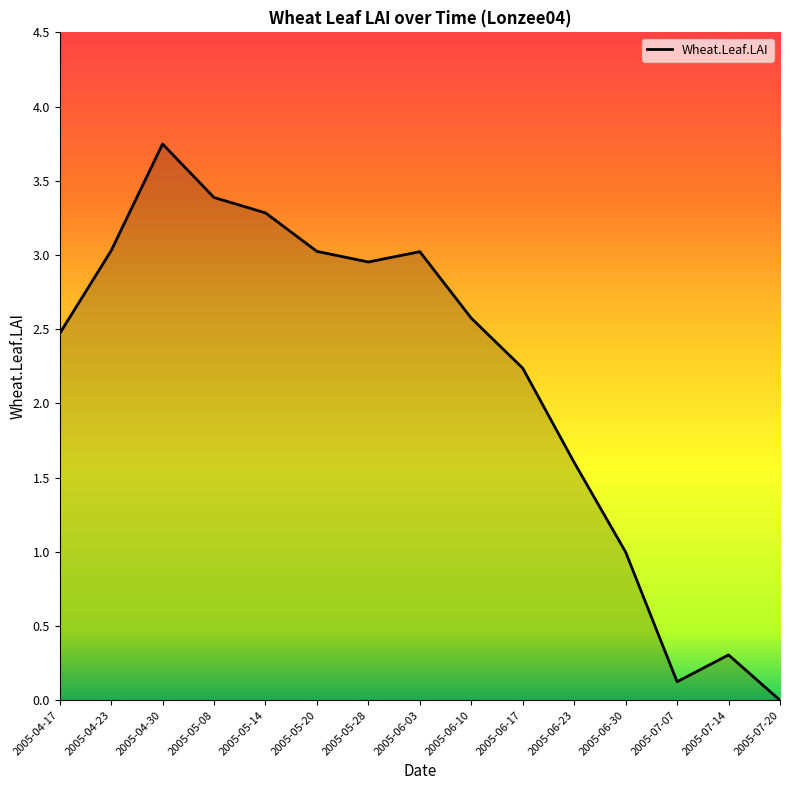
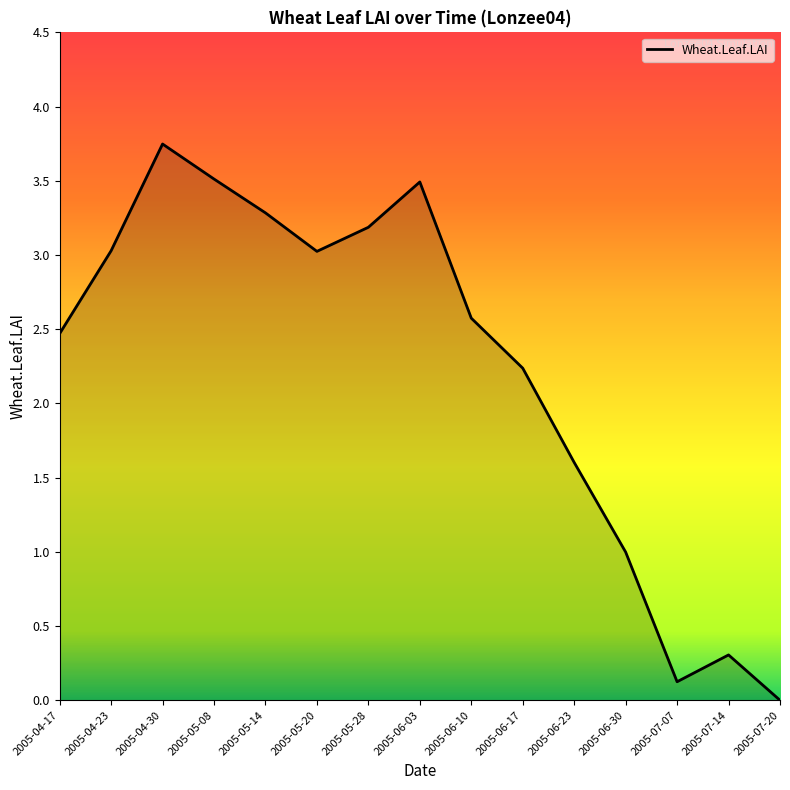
2005-05-08: 3.39 -> 3.51
2005-05-28: 2.95 -> 3.19
2005-06-03: 3.02 -> 3.49
